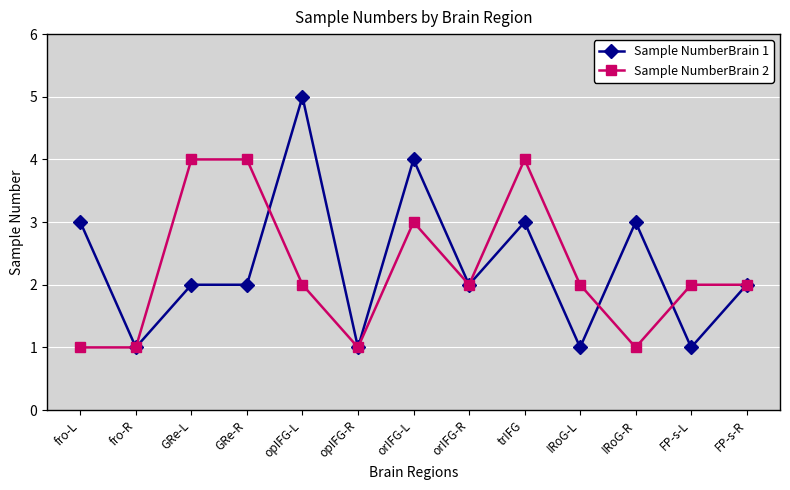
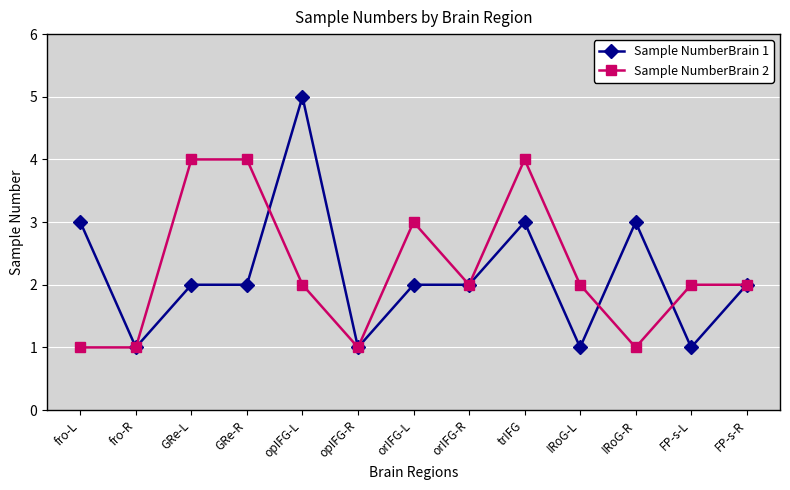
Sample NumberBrain 1, orIFG-L: 4 -> 2
